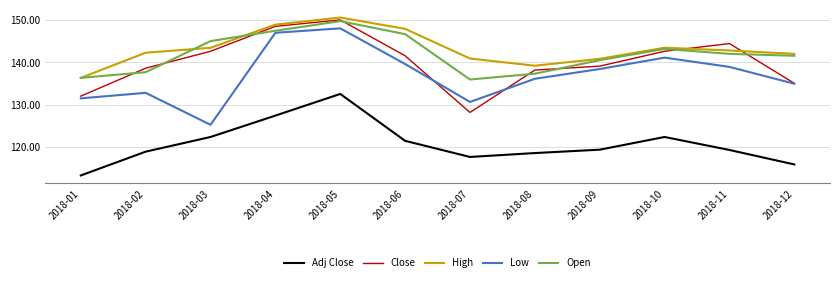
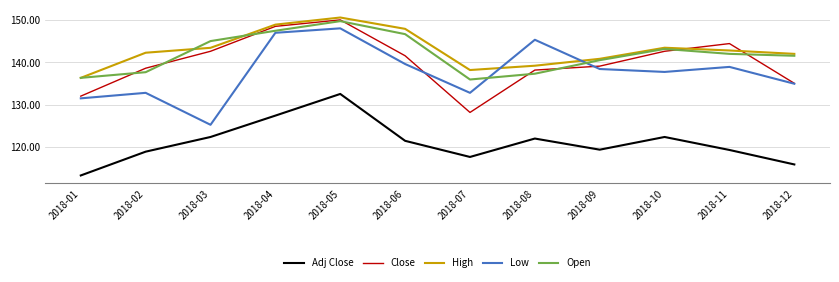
High, 2018-07: 141 -> 138
Low, 2018-07: 131 -> 133
Adj Close, 2018-08: 119 -> 122
Low, 2018-08: 136 -> 145
Low, 2018-10: 141 -> 138
